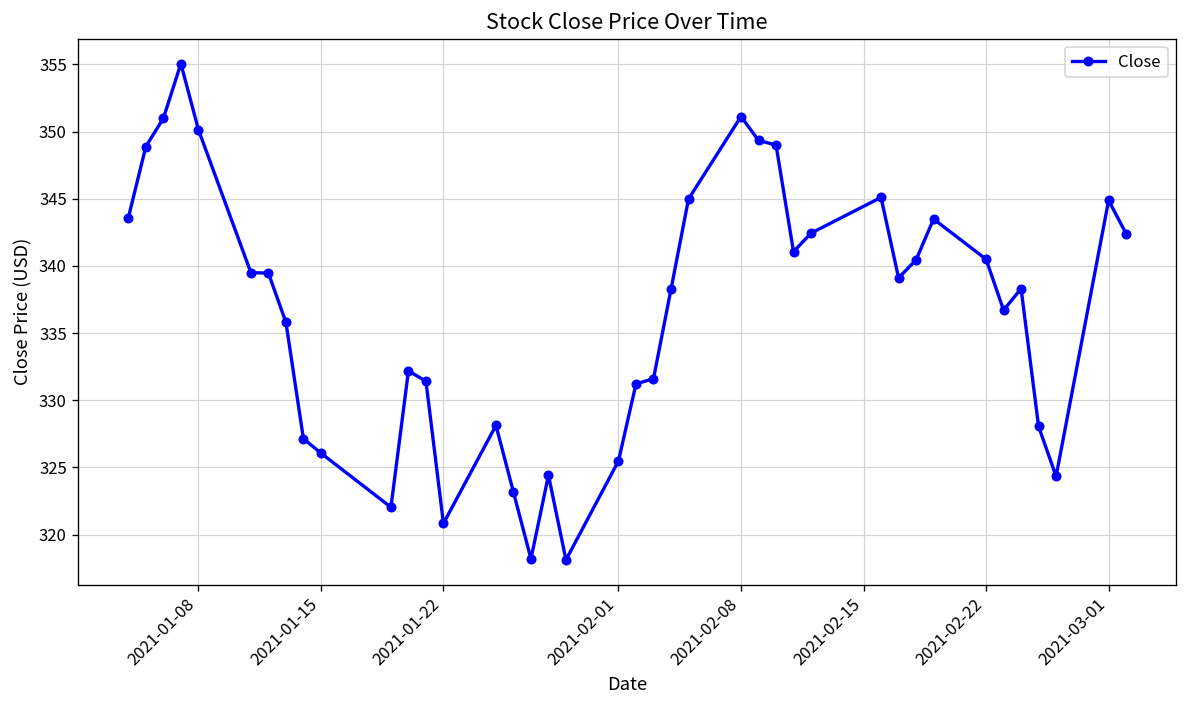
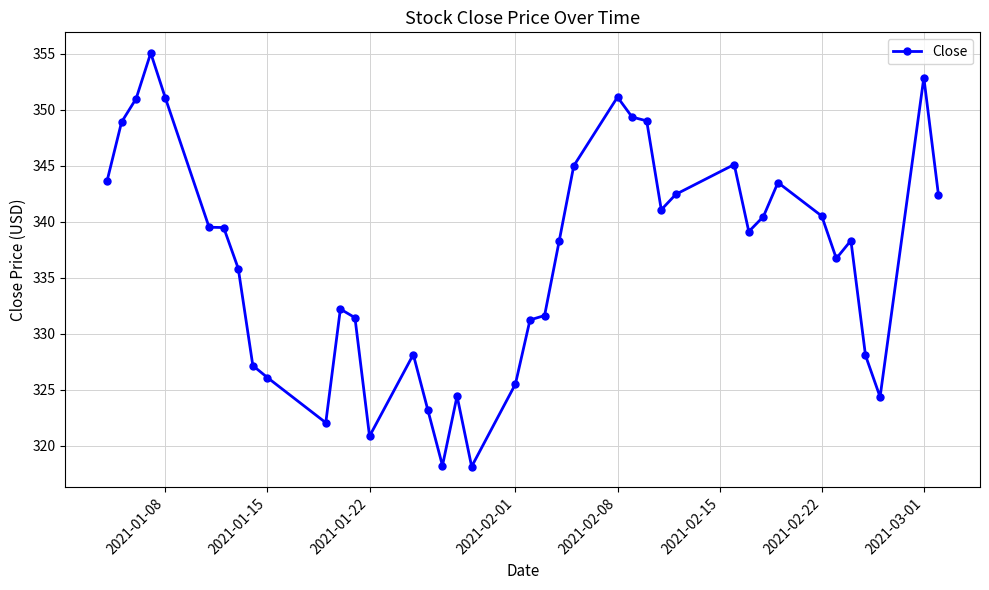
2021-01-08: 350.1 -> 351.1
2021-03-01: 344.9 -> 352.9
